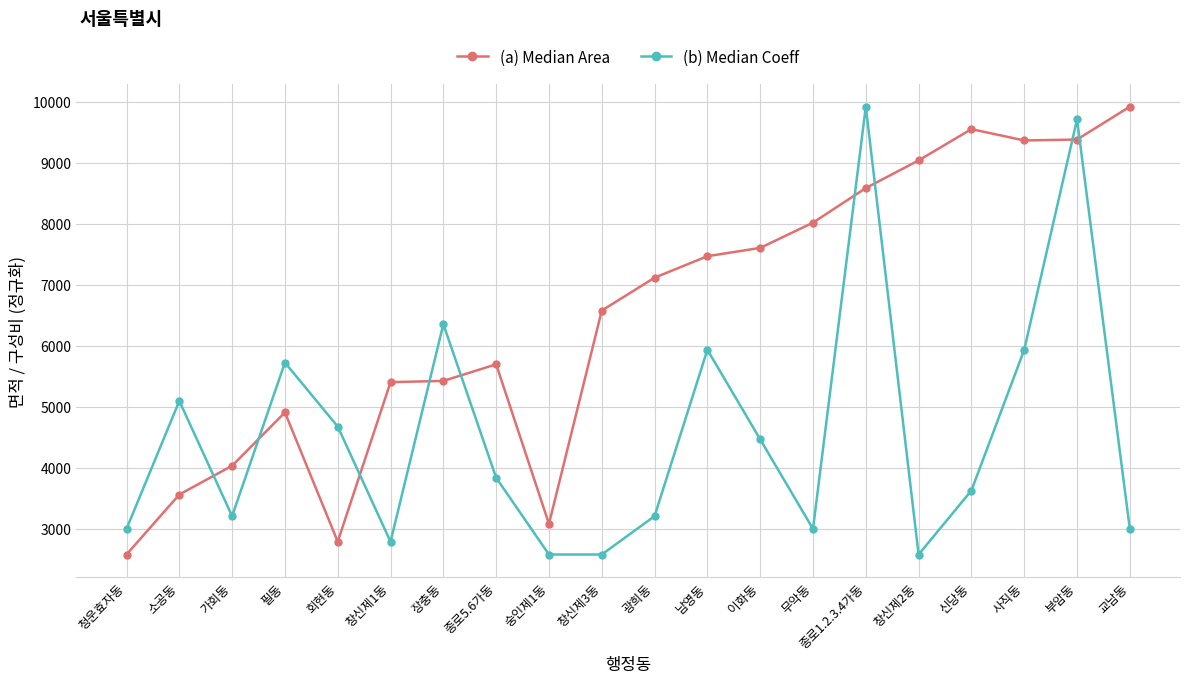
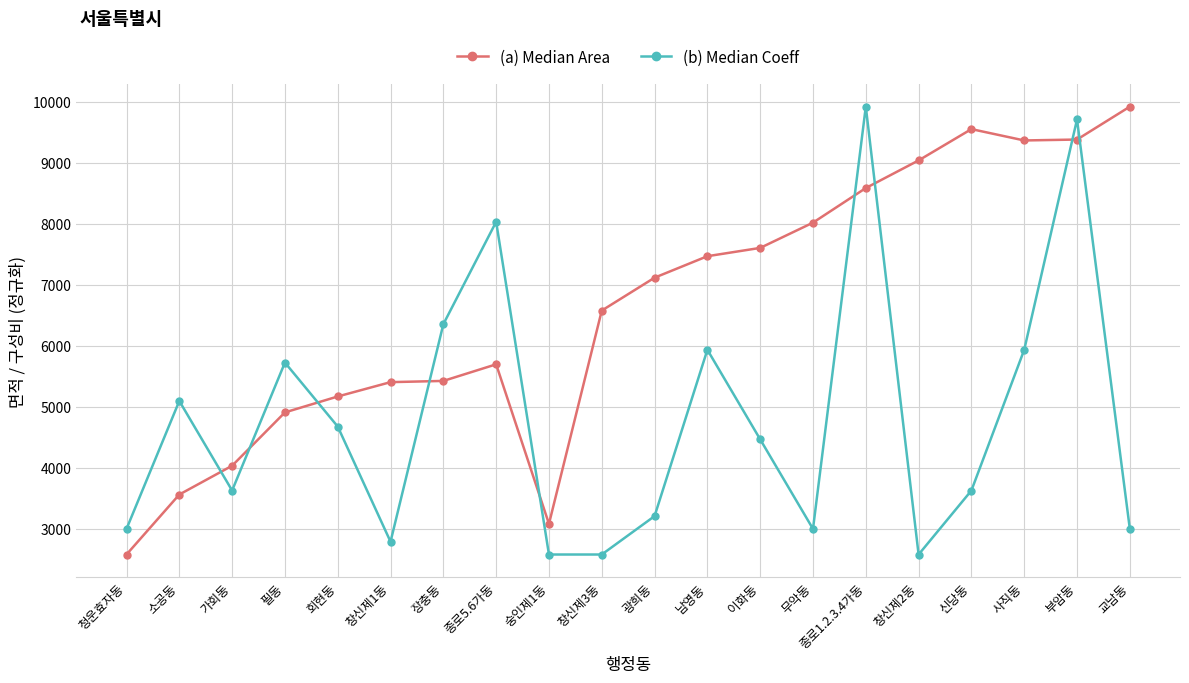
(b) Median Coeff, 가회동: 3200 -> 3600
(a) Median Area, 회현동: 2800 -> 5200
(b) Median Coeff, 종로5.6가동: 3800 -> 8000
